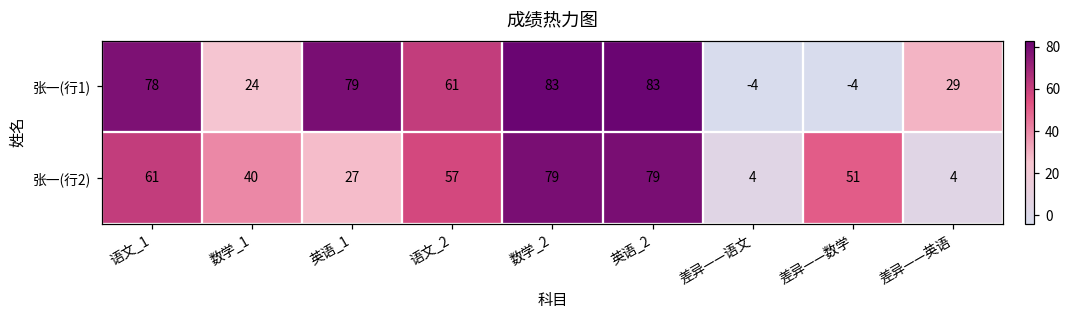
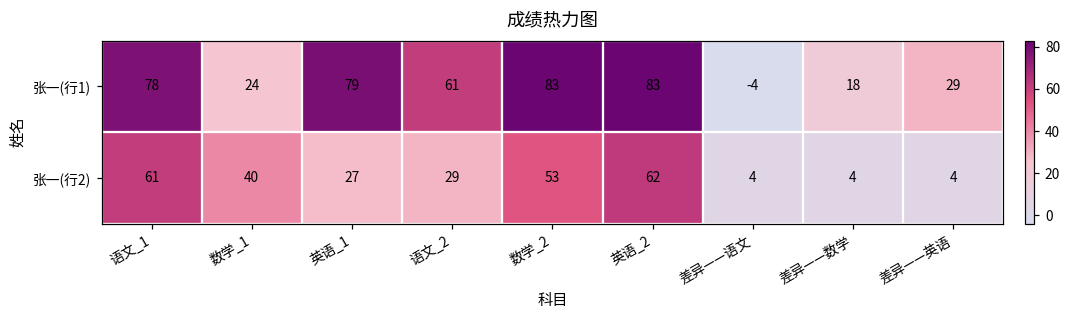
张一(行1), 差异——数学: -4 -> 18
张一(行2), 语文_2: 57 -> 29
张一(行2), 数学_2: 79 -> 53
张一(行2), 英语_2: 79 -> 62
张一(行2), 差异——数学: 51 -> 4
